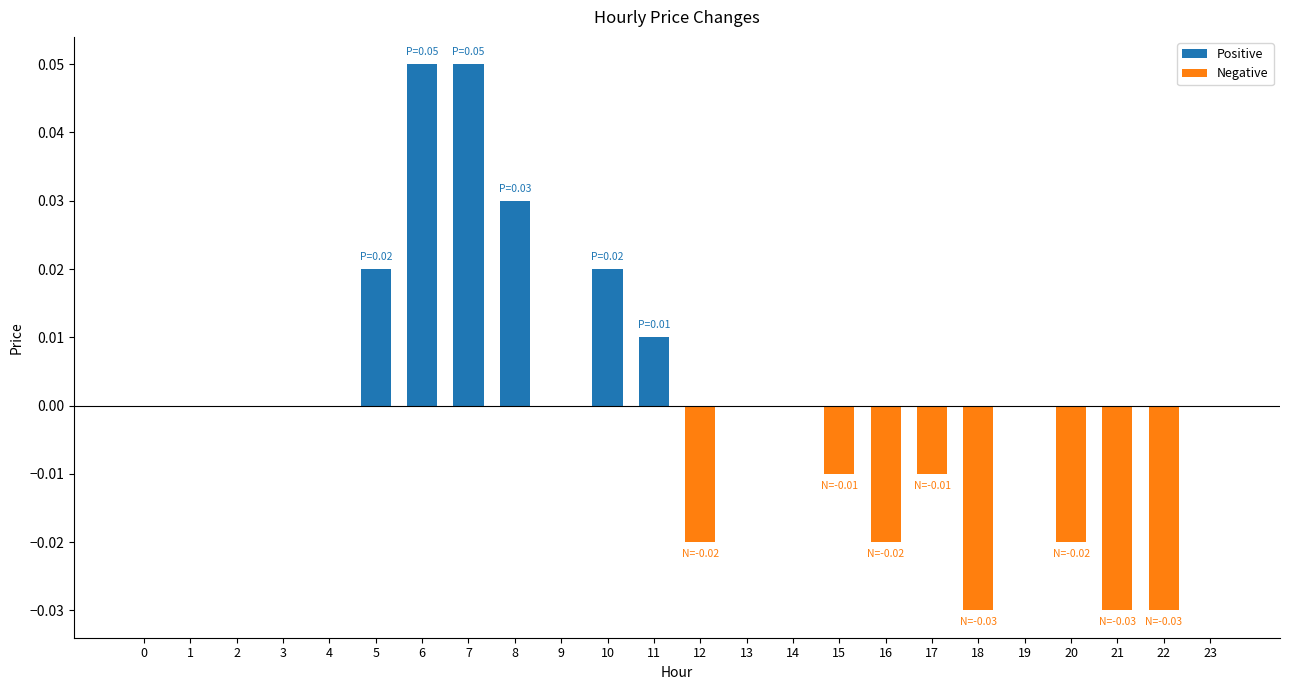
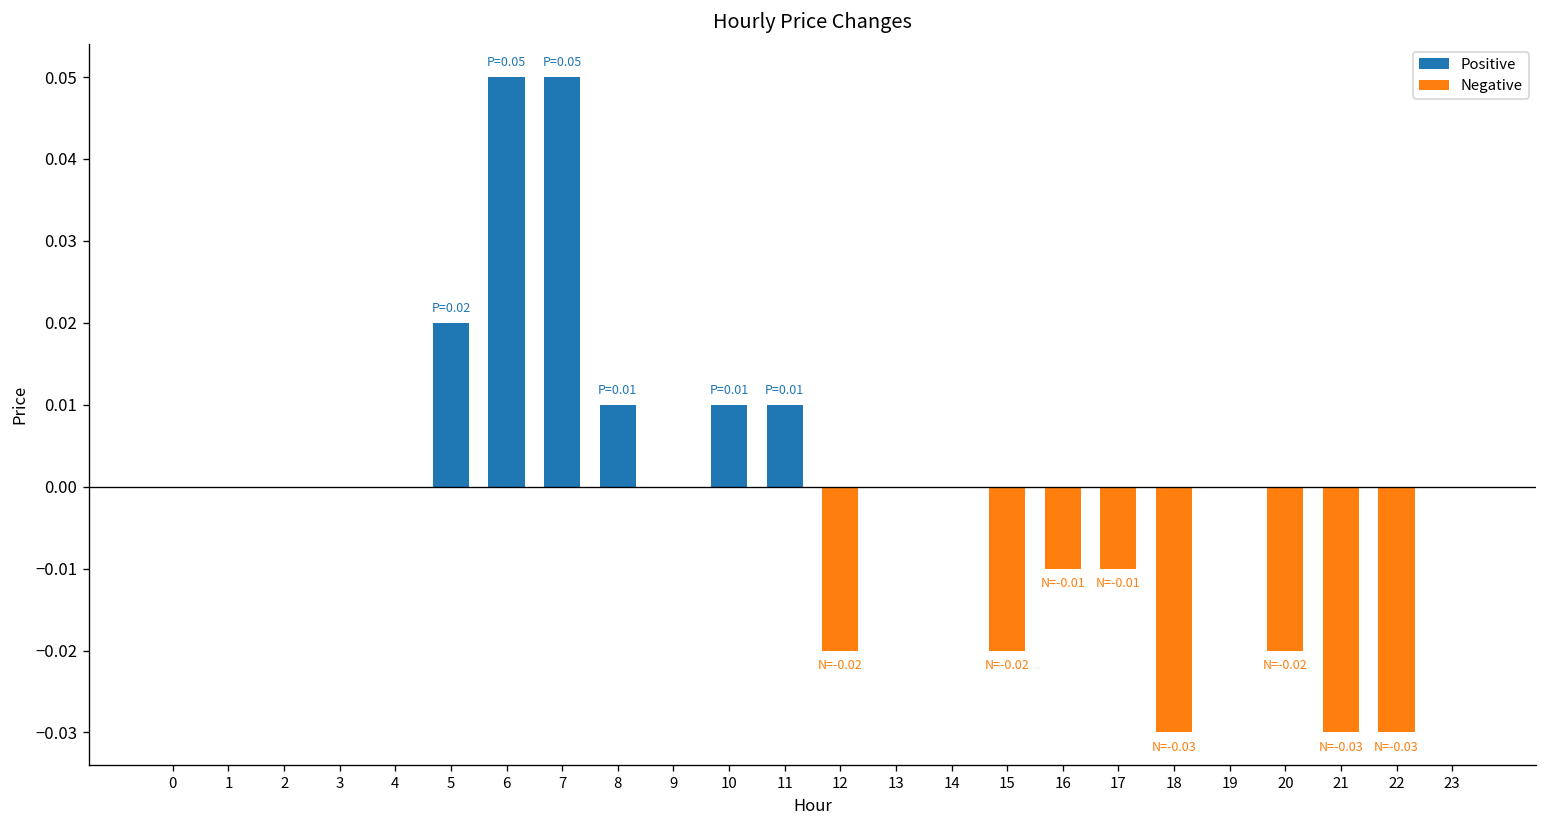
Positive, 8: 0.03 -> 0.01
Positive, 10: 0.02 -> 0.01
Negative, 15: -0.01 -> -0.02
Negative, 16: -0.02 -> -0.01
